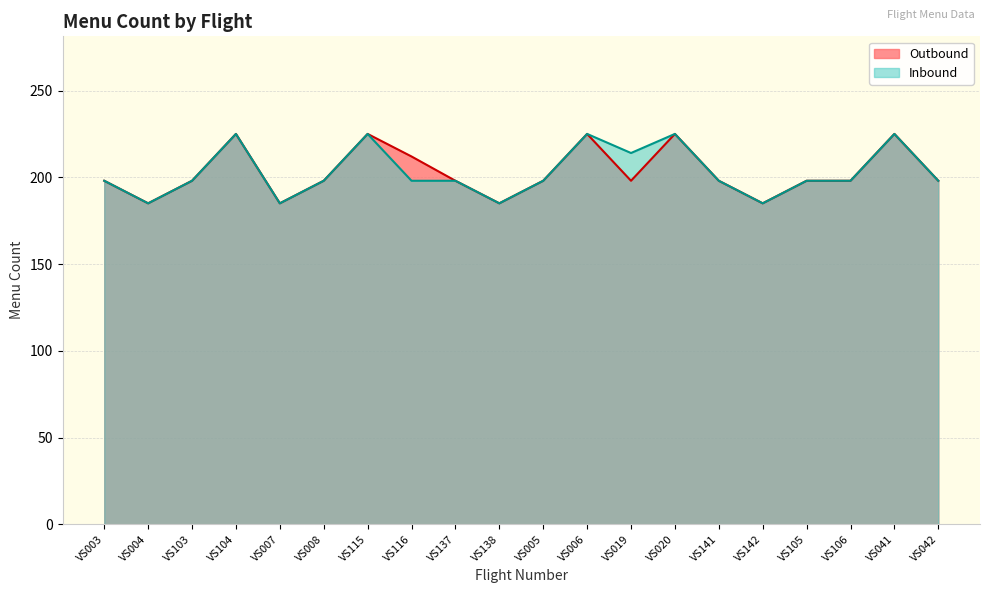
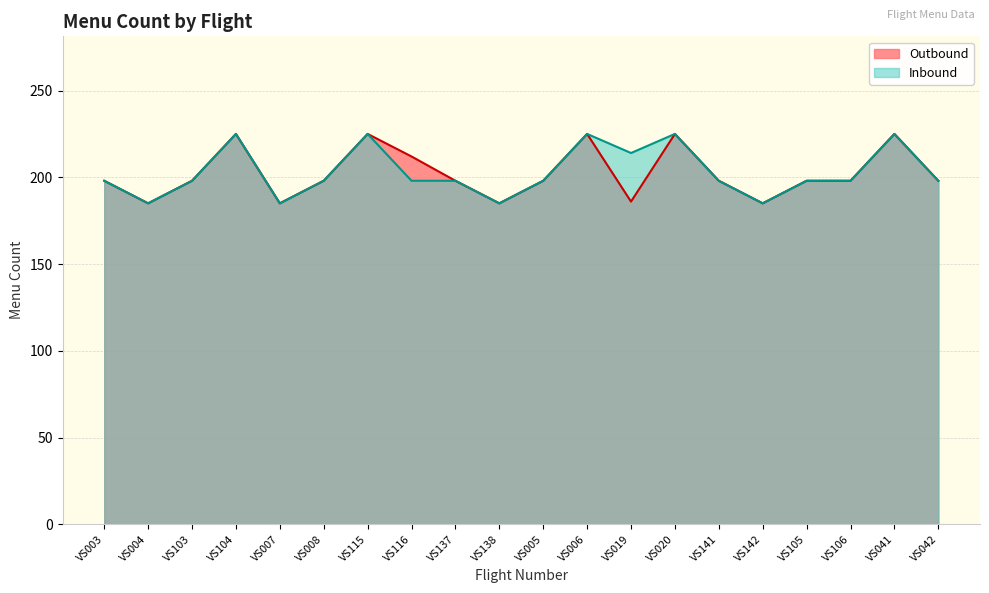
Outbound, VS019: 198 -> 186
